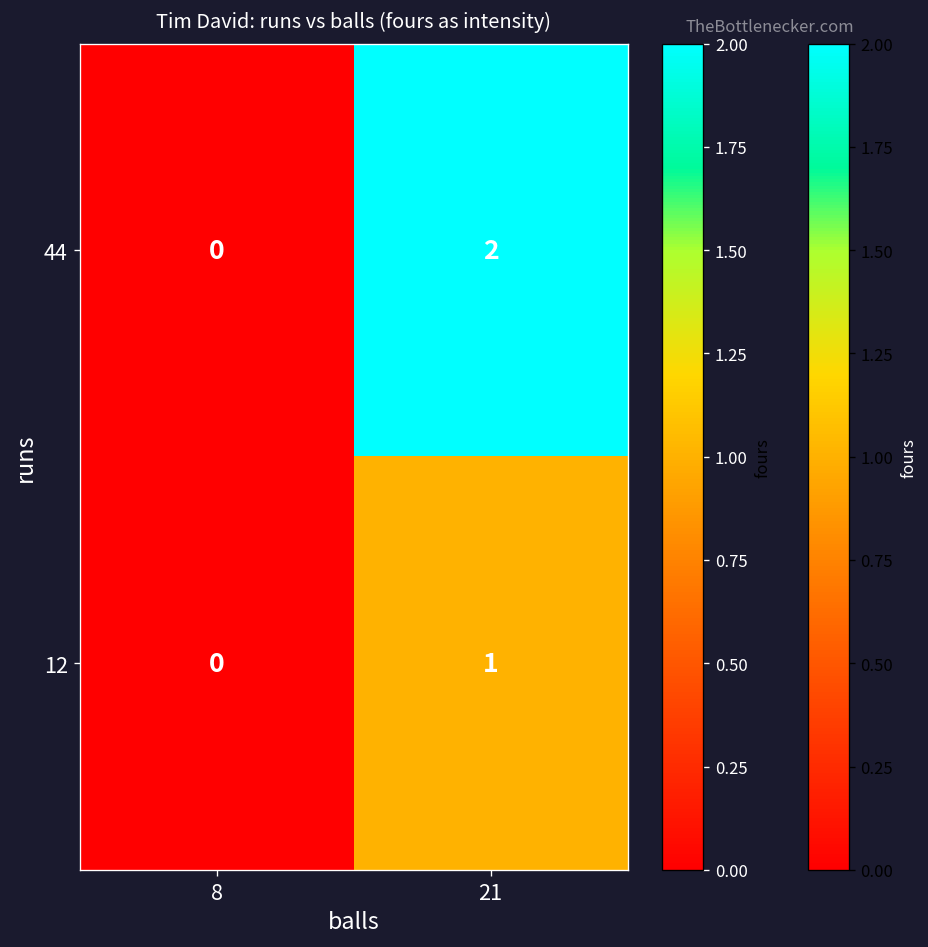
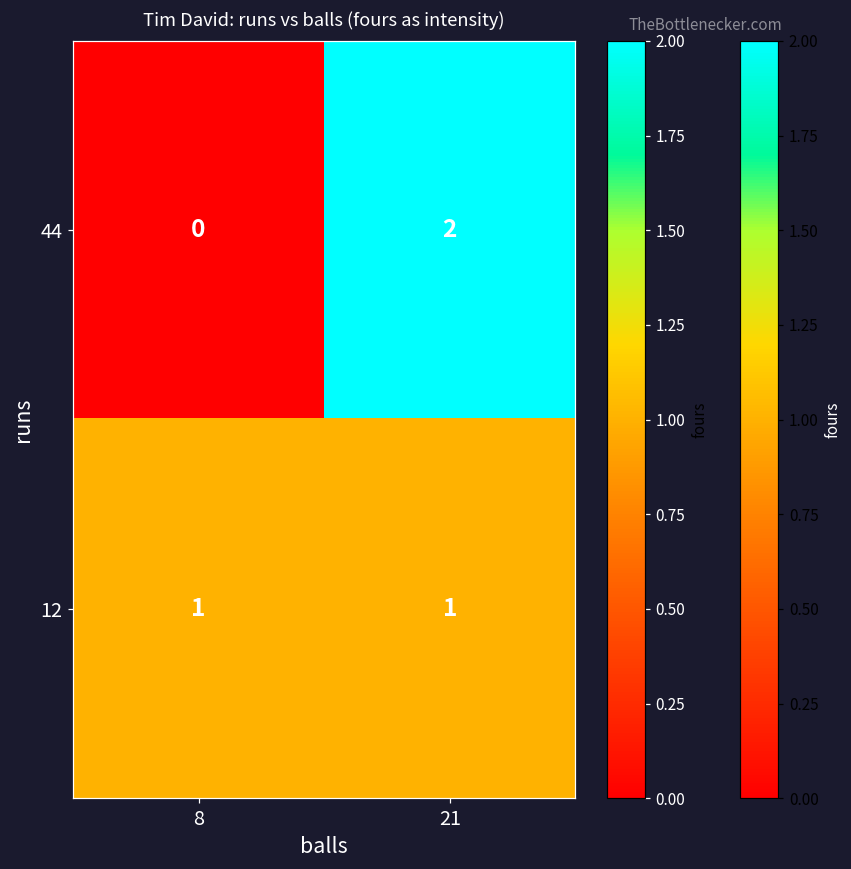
12, 8: 0 -> 1
